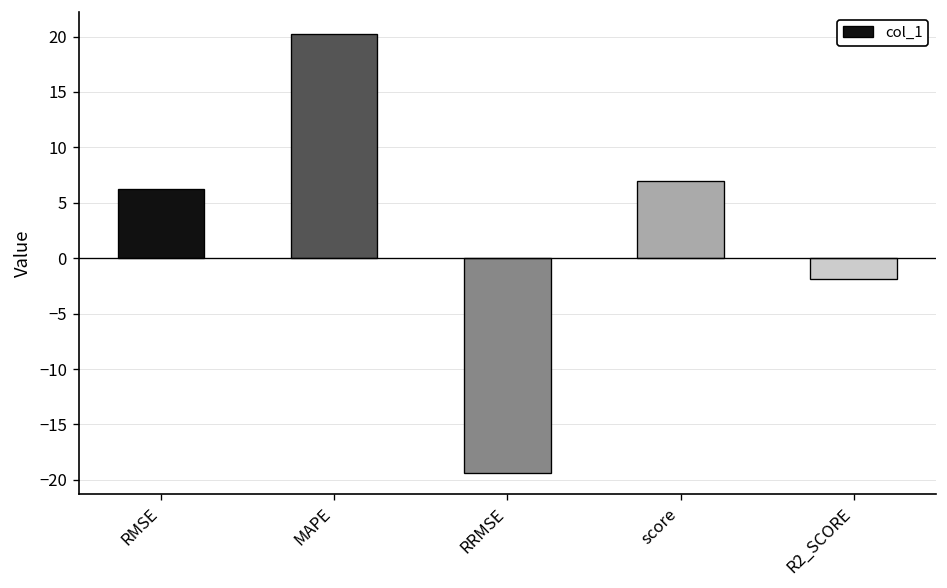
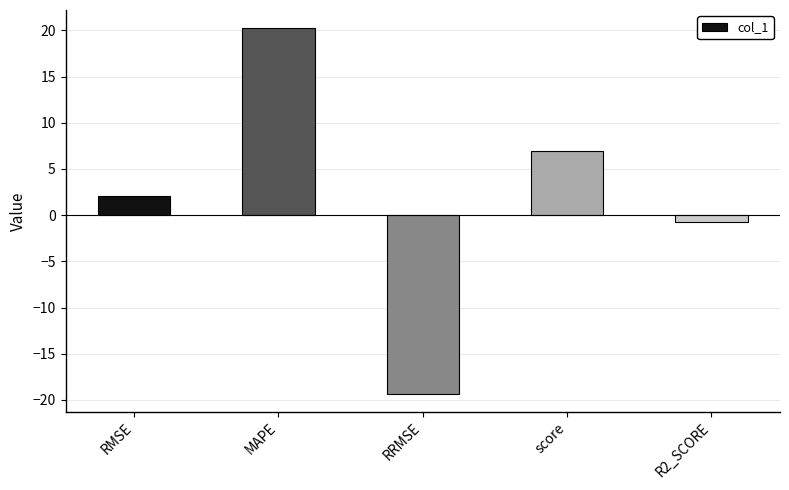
RMSE: 6 -> 2
R2_SCORE: -2 -> -1
